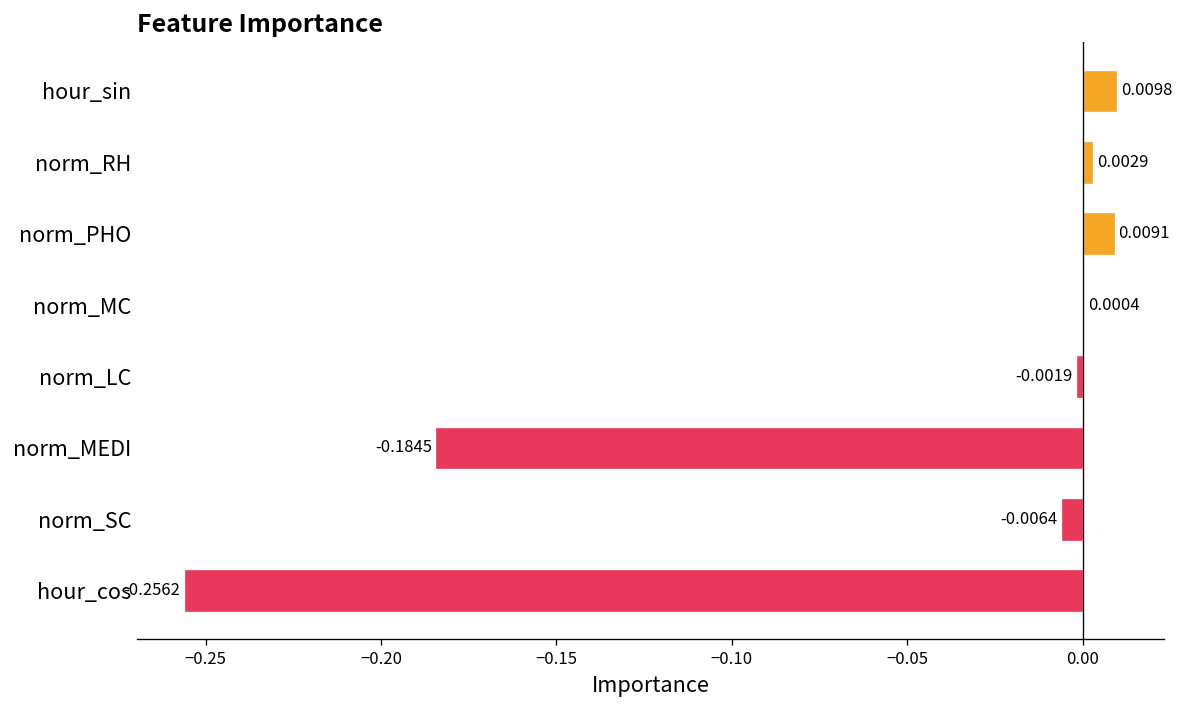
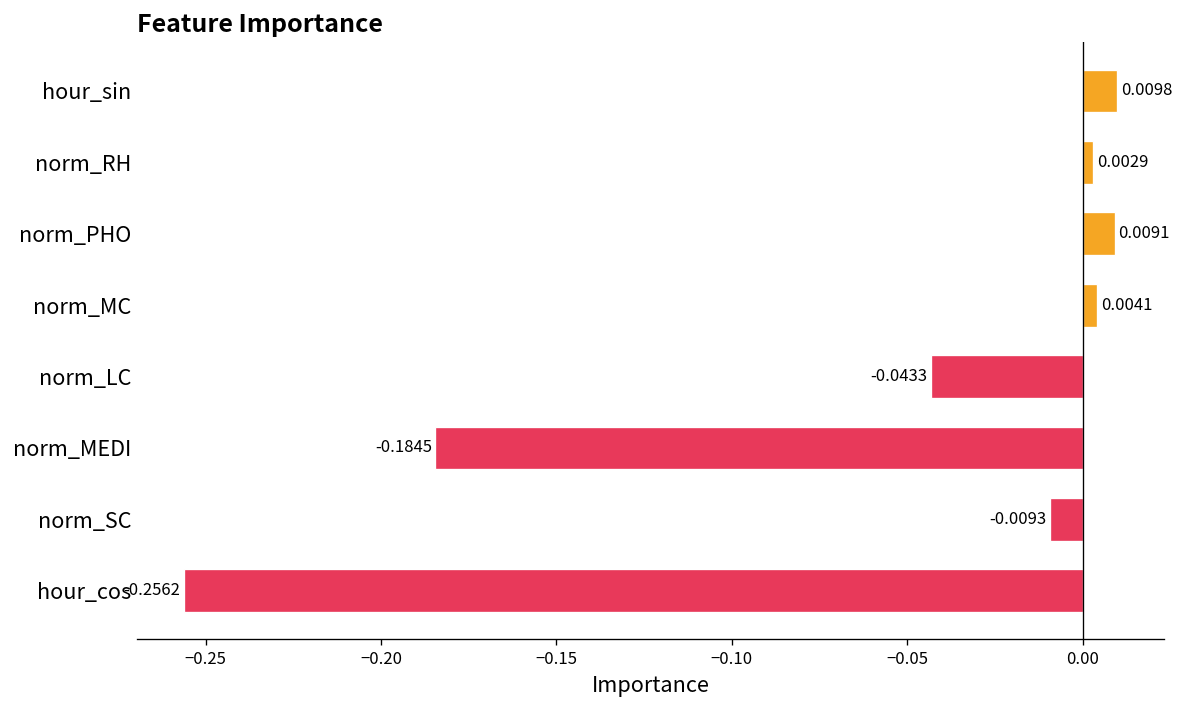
norm_MC: 0.0004 -> 0.0041
norm_LC: -0.0019 -> -0.0433
norm_SC: -0.0064 -> -0.0093
